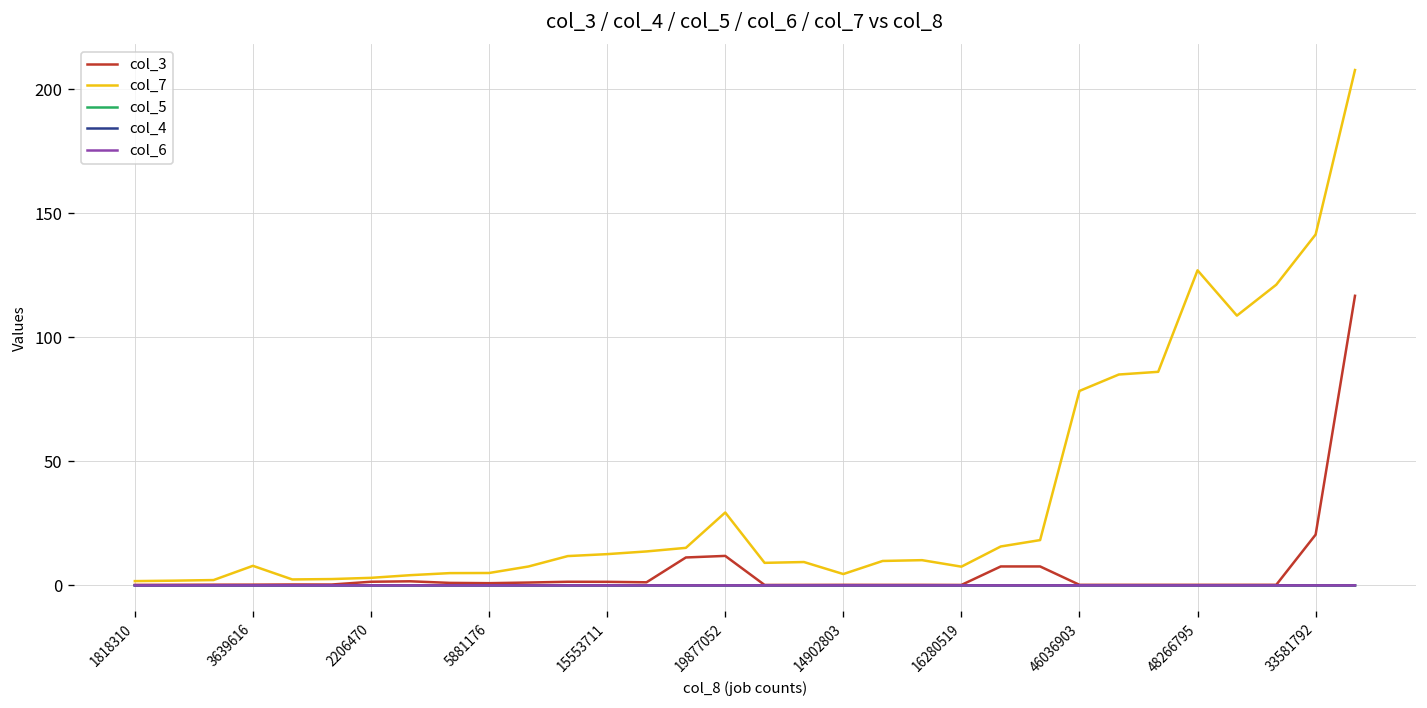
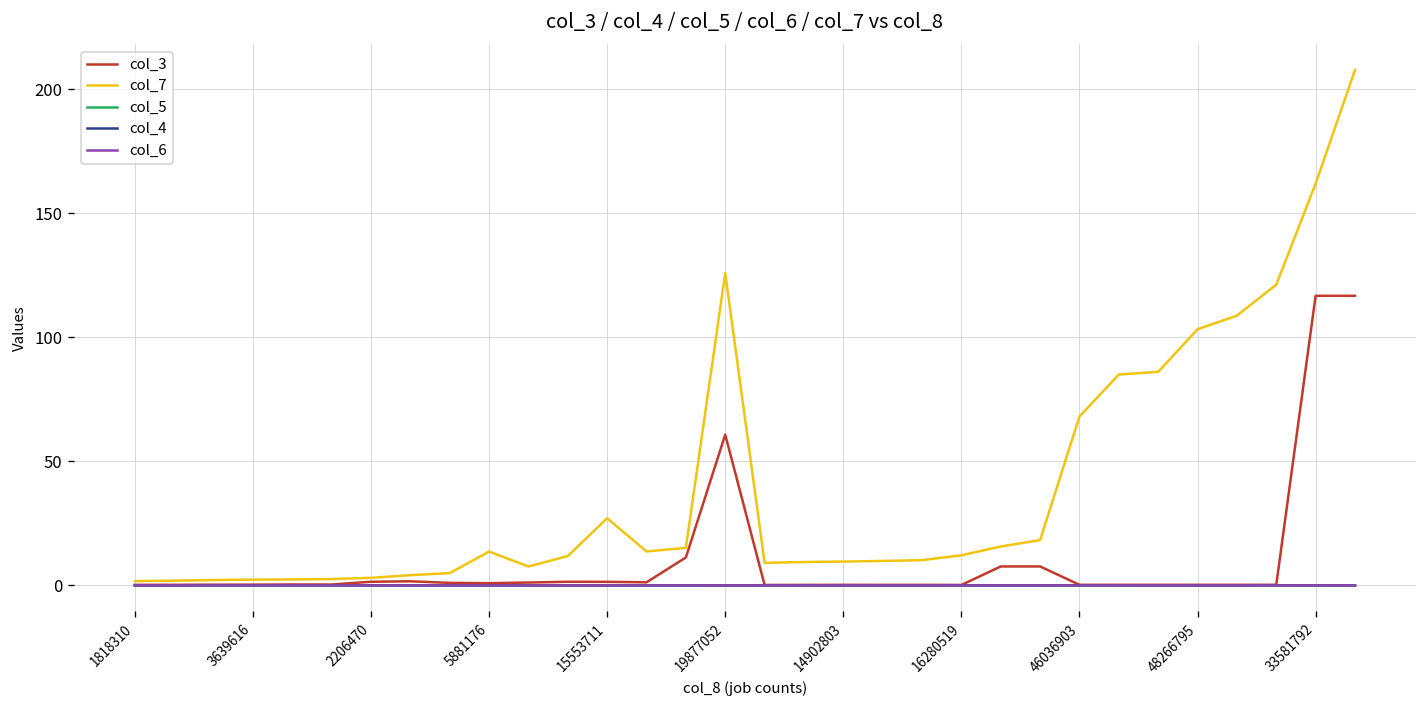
col_7, 3639616: 8 -> 2
col_7, 5881176: 5 -> 14
col_7, 15553711: 13 -> 27
col_3, 19877052: 12 -> 61
col_7, 19877052: 29 -> 126
col_7, 14902803: 5 -> 10
col_7, 16280519: 8 -> 12
col_7, 46036903: 78 -> 68
col_7, 48266795: 127 -> 103
col_3, 33581792: 20 -> 117
col_7, 33581792: 141 -> 162
